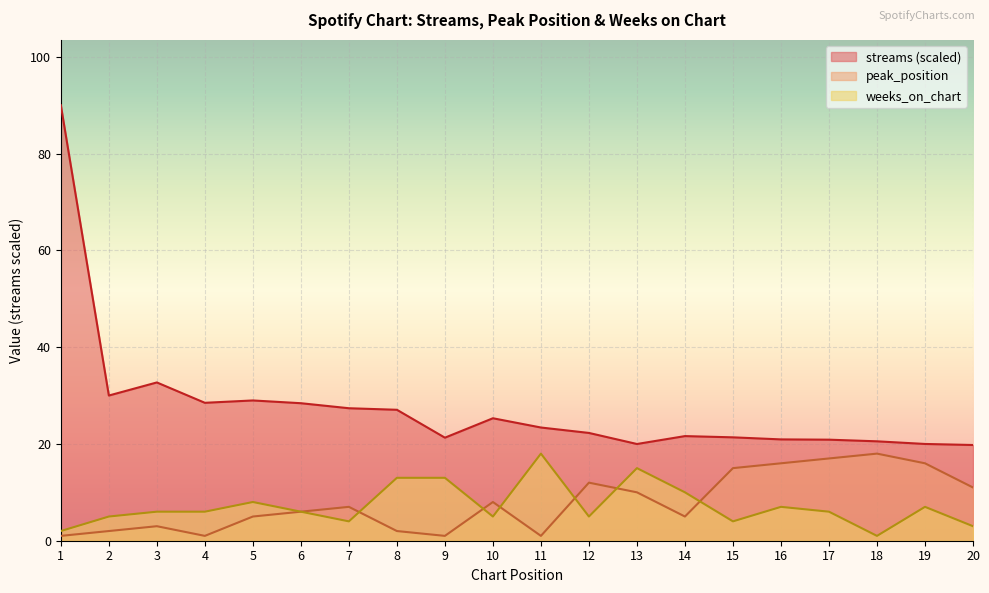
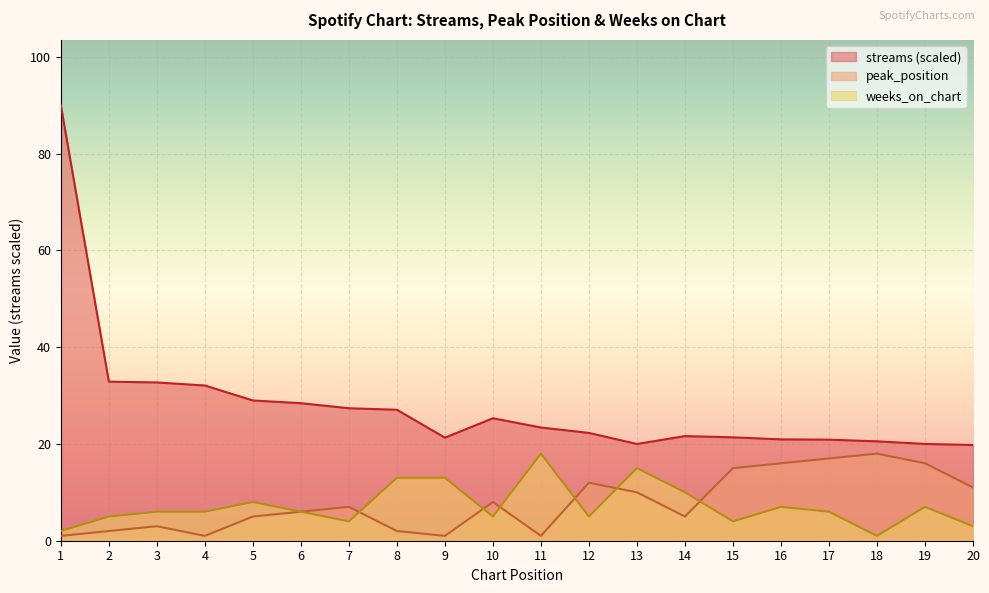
streams (scaled), 2: 30 -> 33
streams (scaled), 4: 29 -> 32
